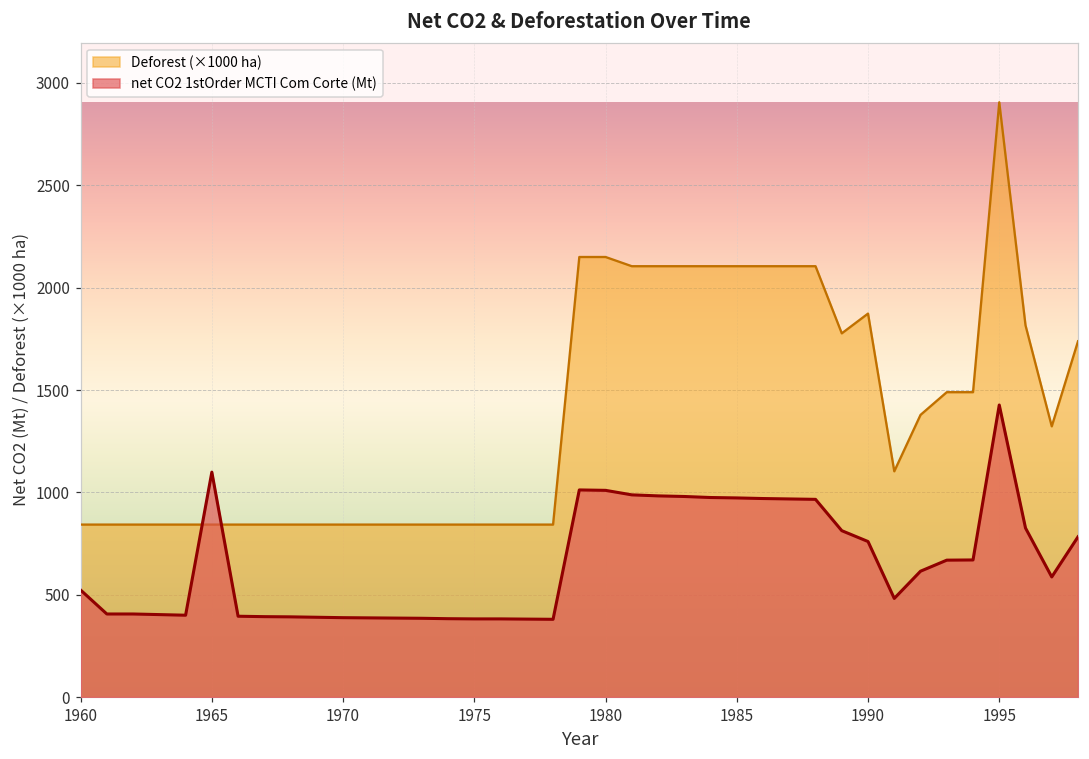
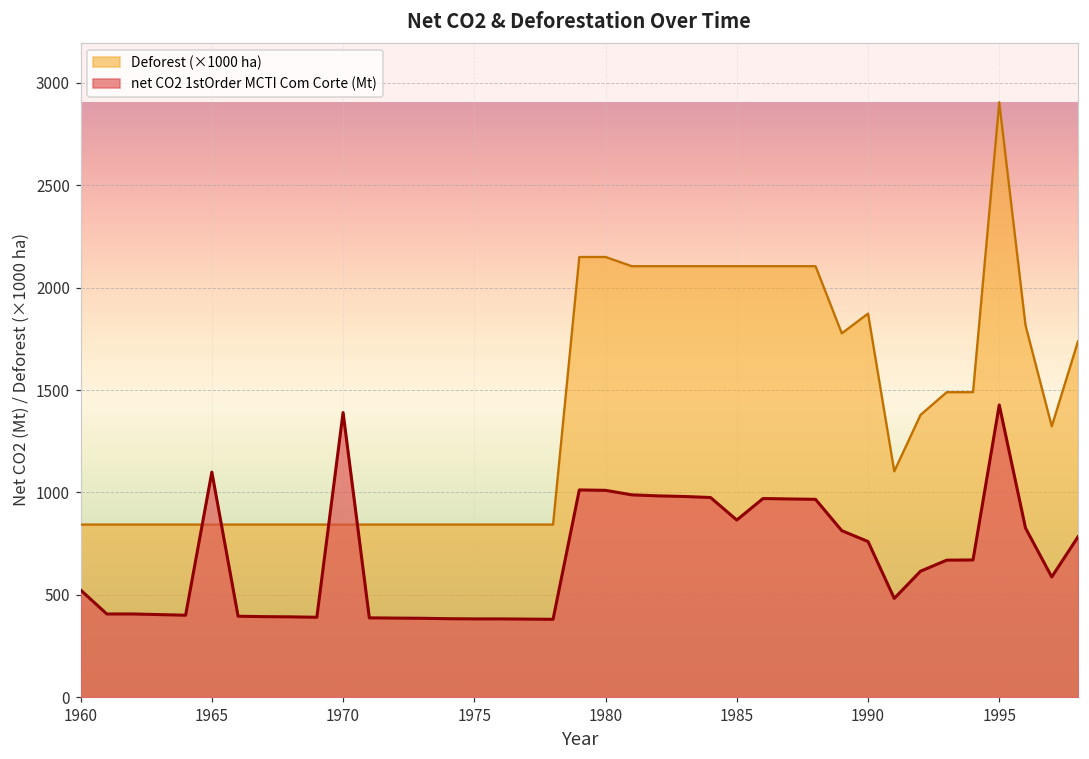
net CO2 1stOrder MCTI Com Corte (Mt), 1970: 390 -> 1390
net CO2 1stOrder MCTI Com Corte (Mt), 1985: 970 -> 870
